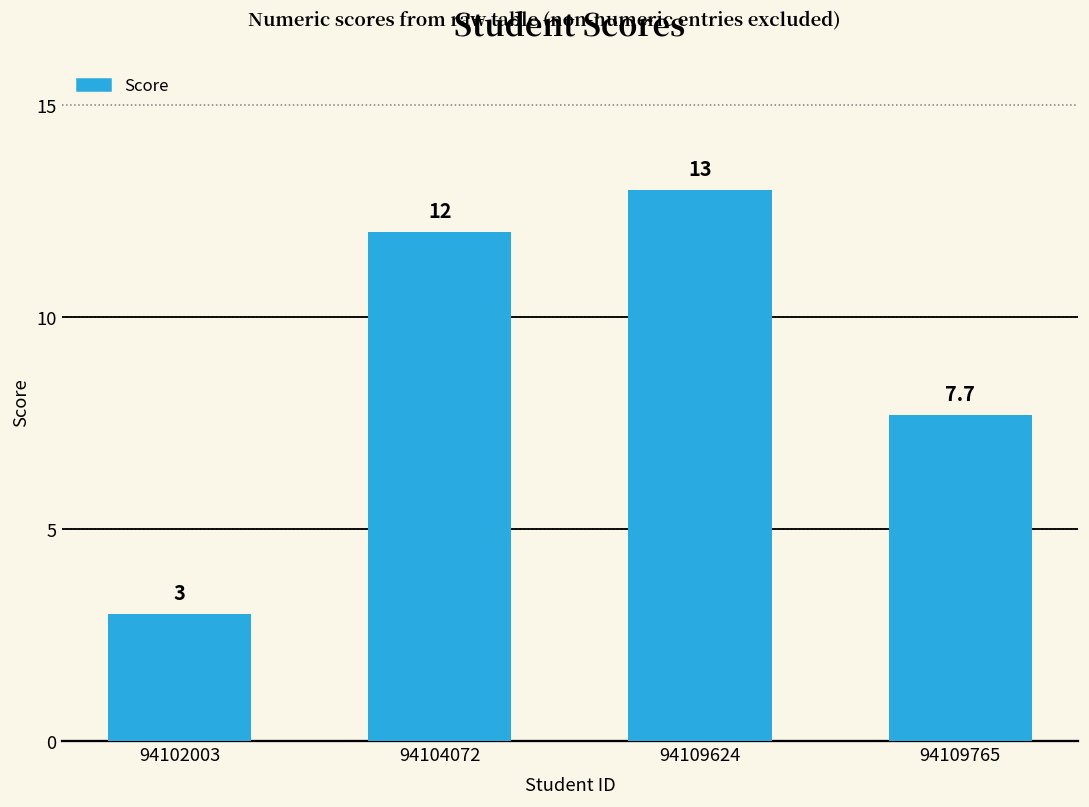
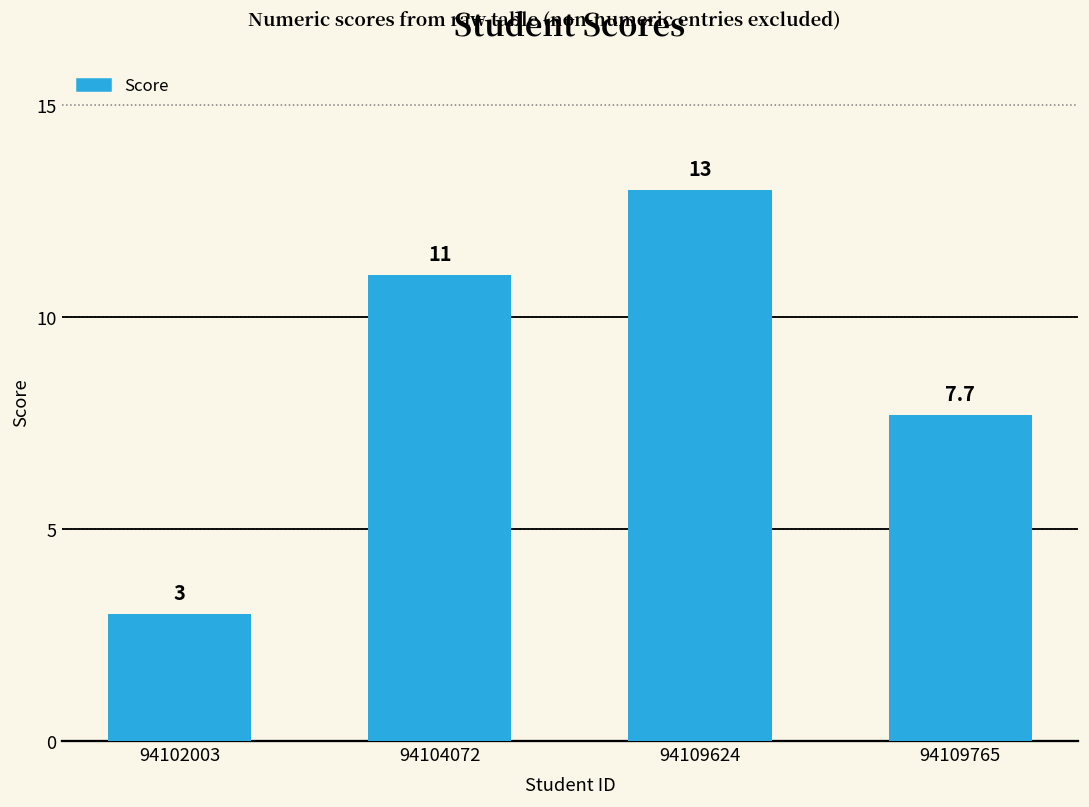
94104072: 12 -> 11
